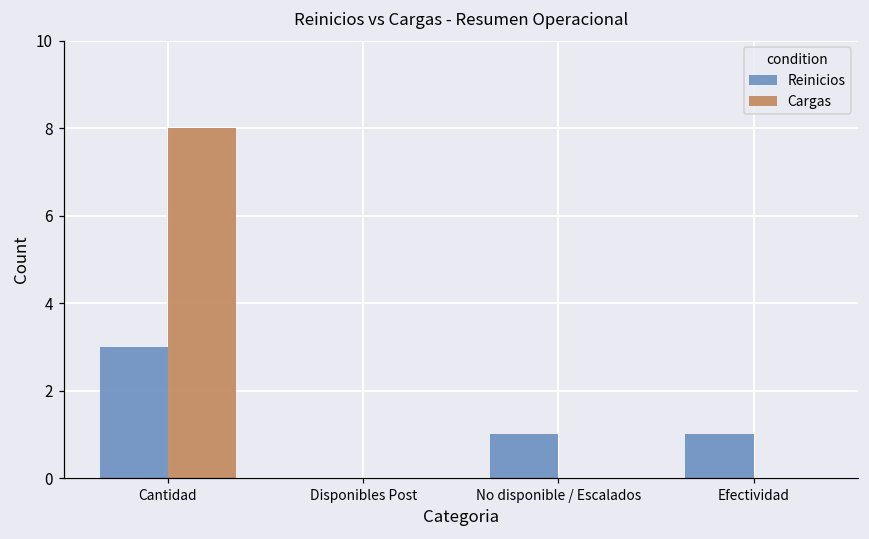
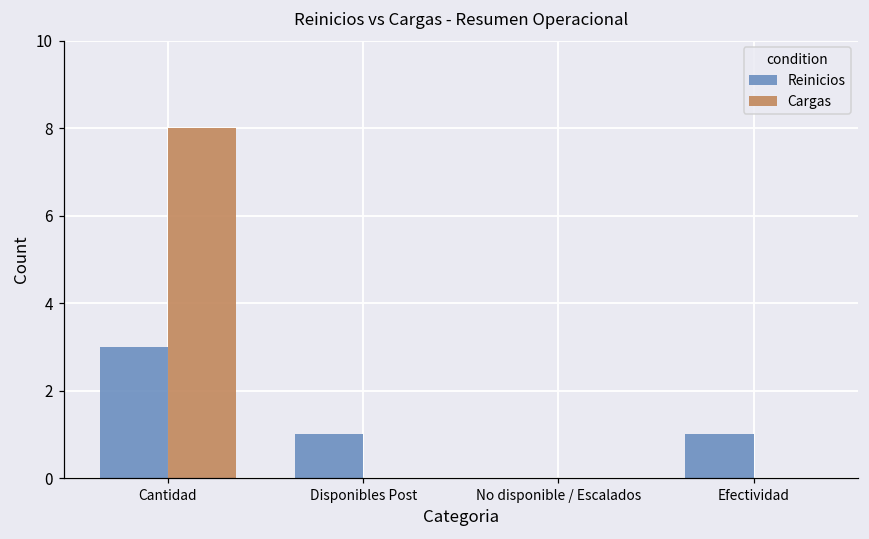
Reinicios, Disponibles Post: 0 -> 1
Reinicios, No disponible / Escalados: 1 -> 0
